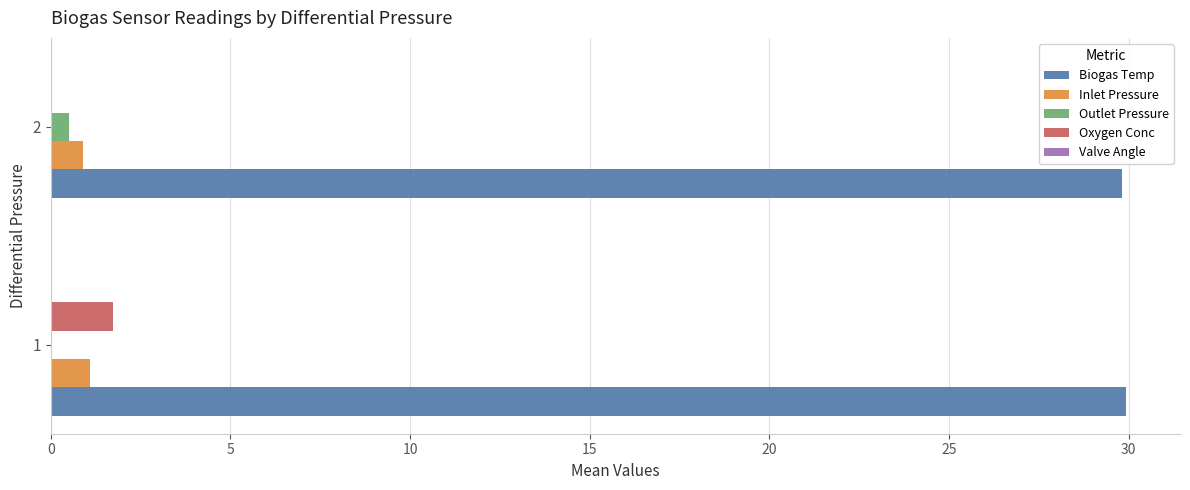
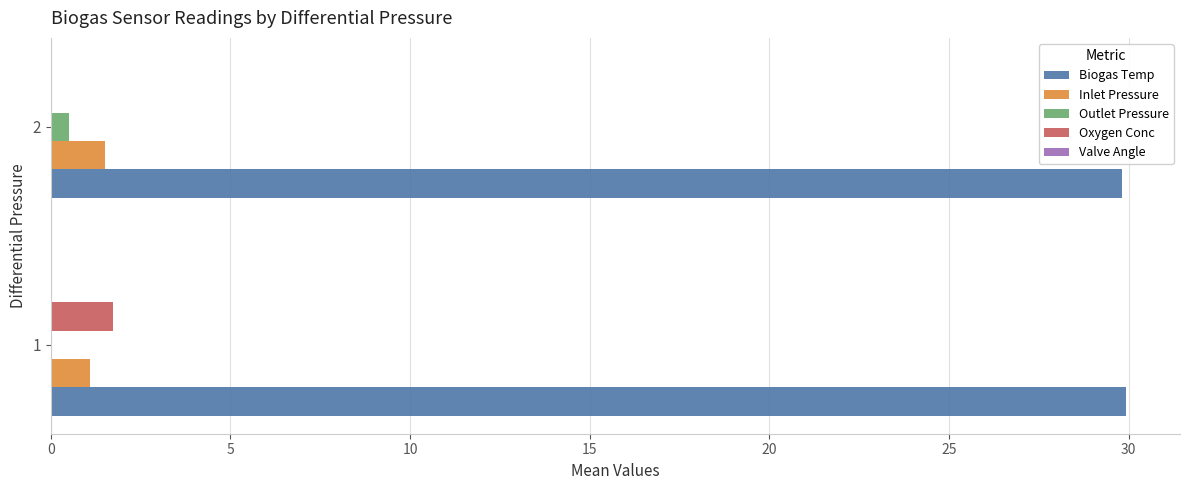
Inlet Pressure, 2: 0.9 -> 1.5
